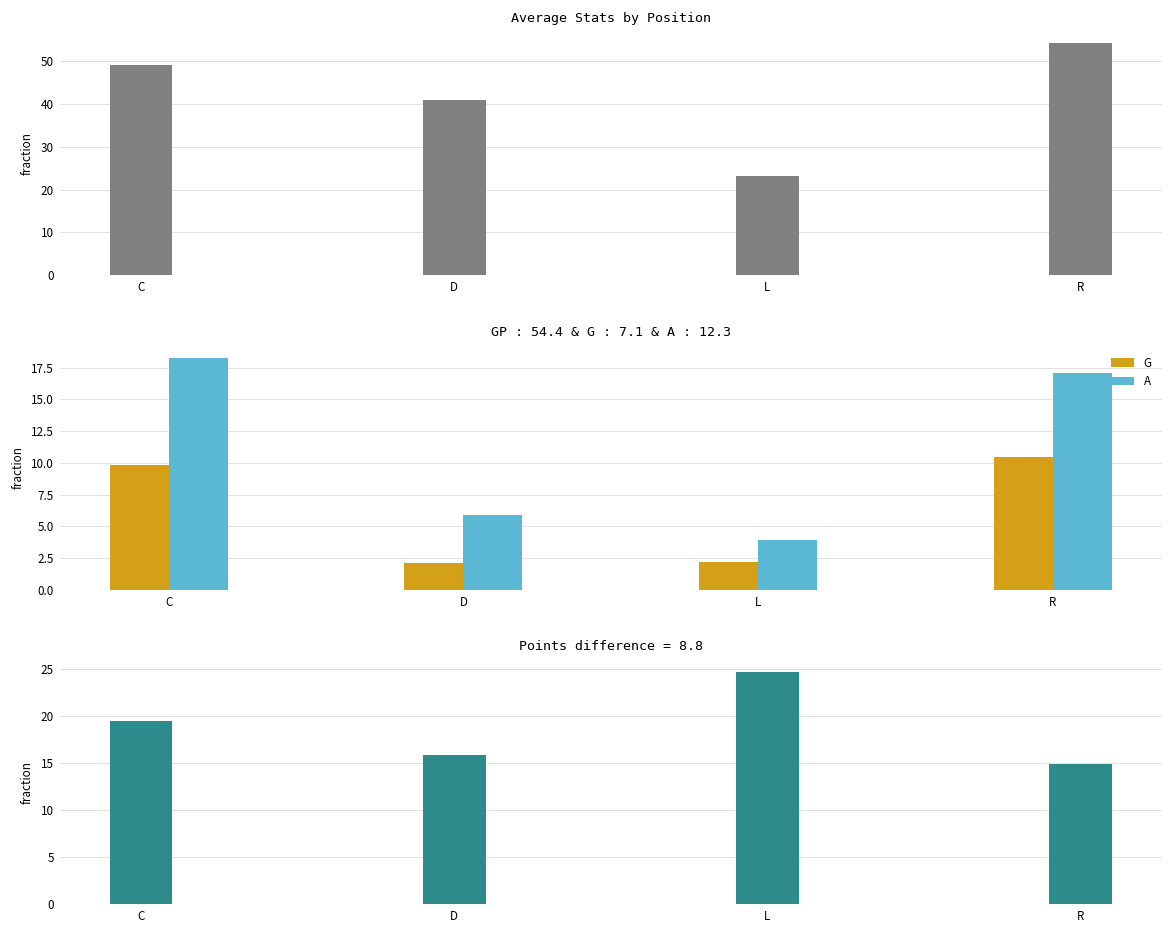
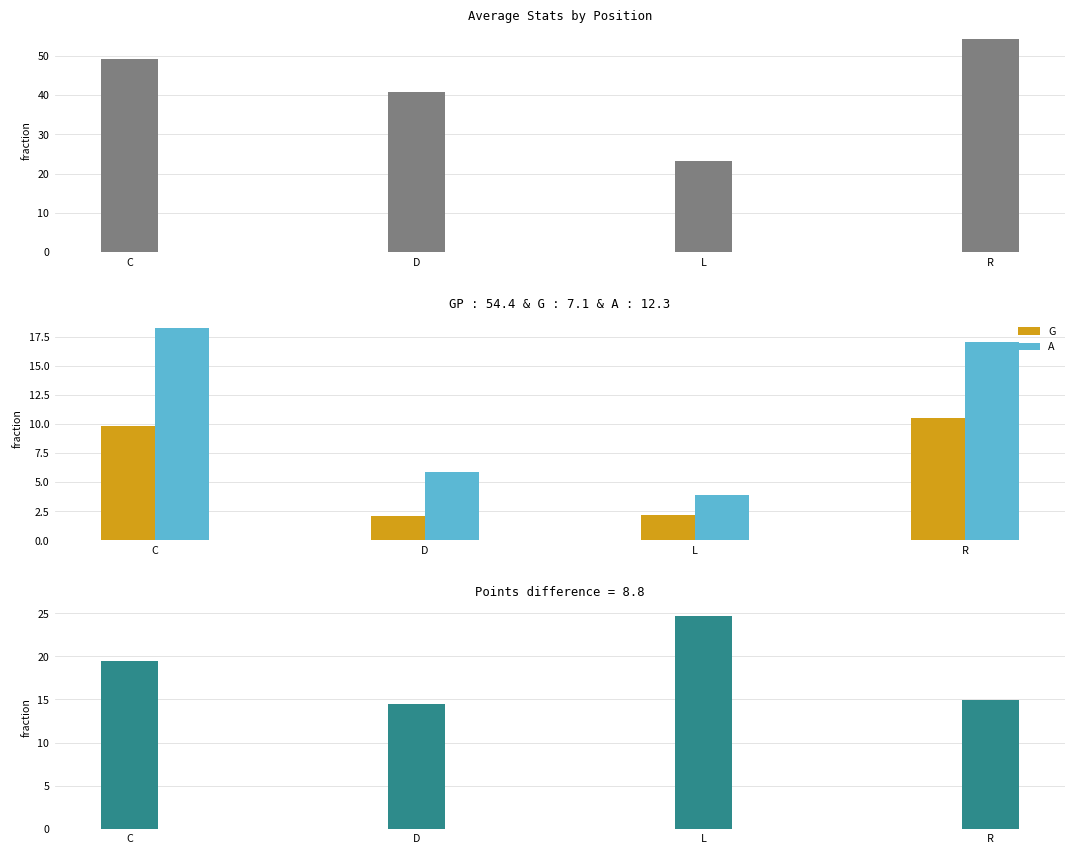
Points difference = 8.8, D: 16 -> 15
